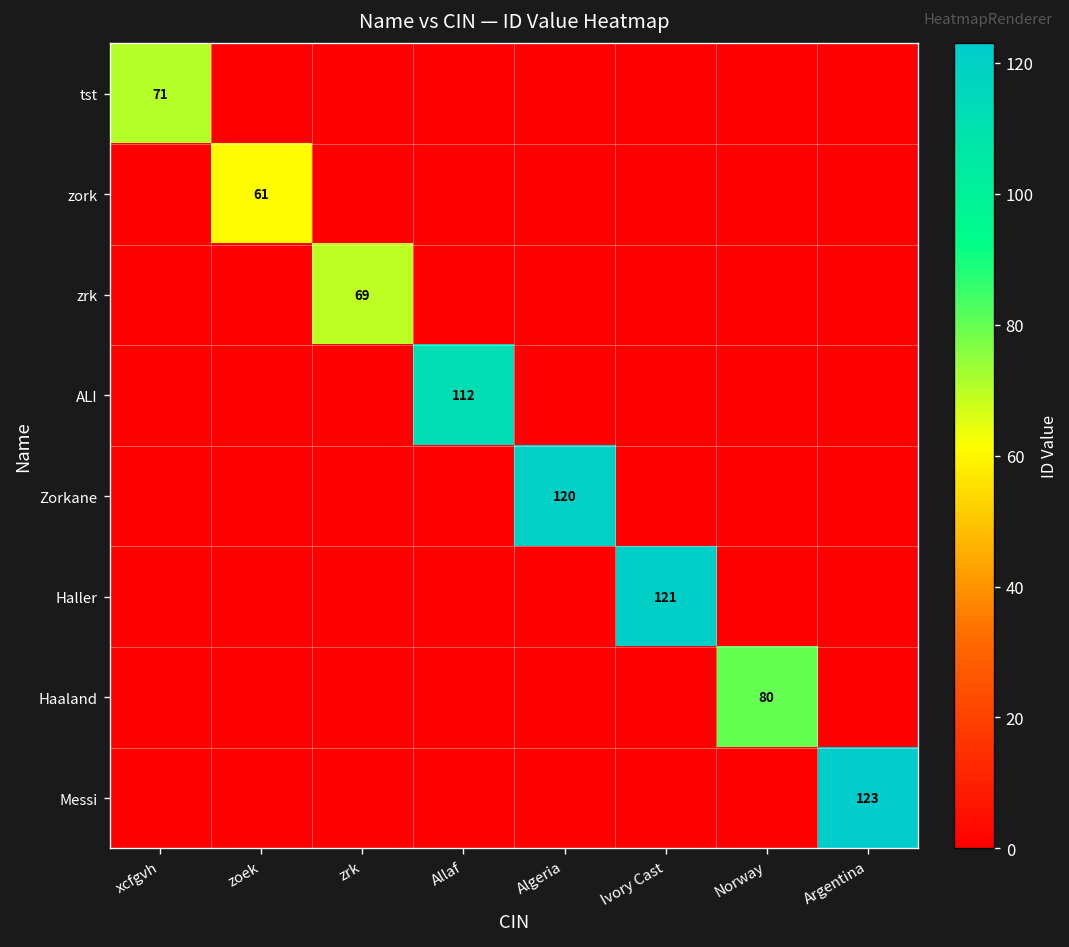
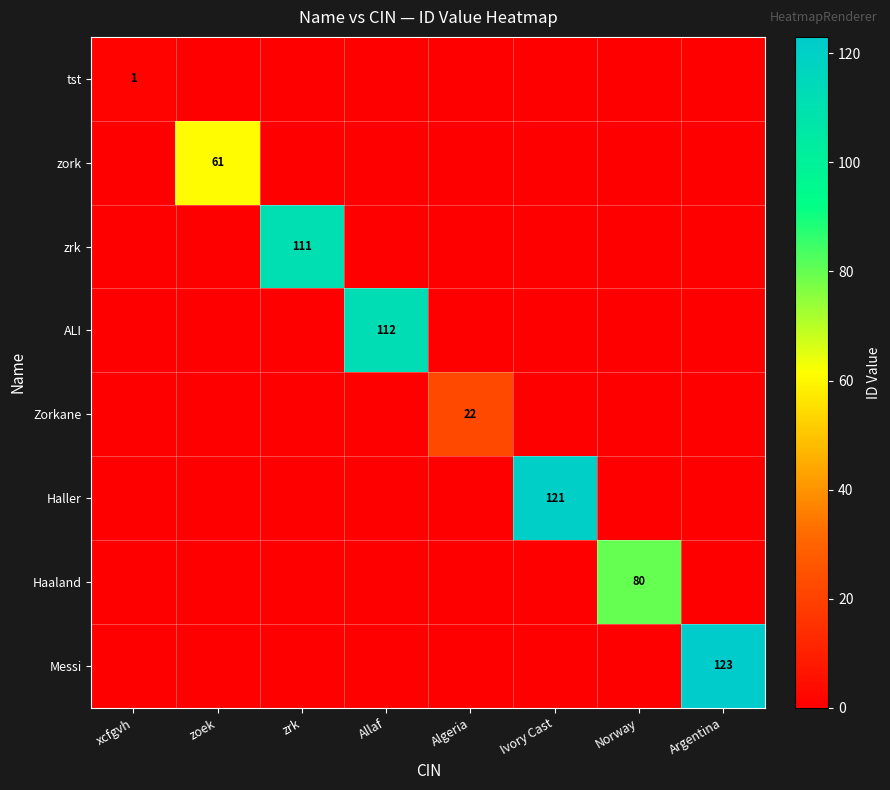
tst, xcfgvh: 71 -> 1
zrk, zrk: 69 -> 111
Zorkane, Algeria: 120 -> 22
